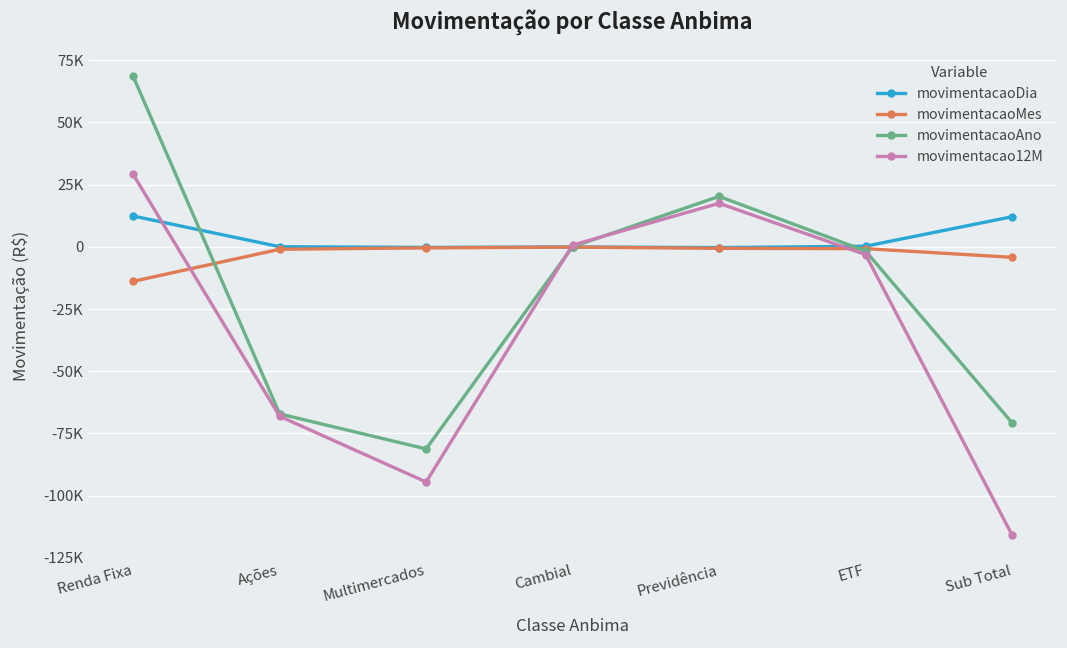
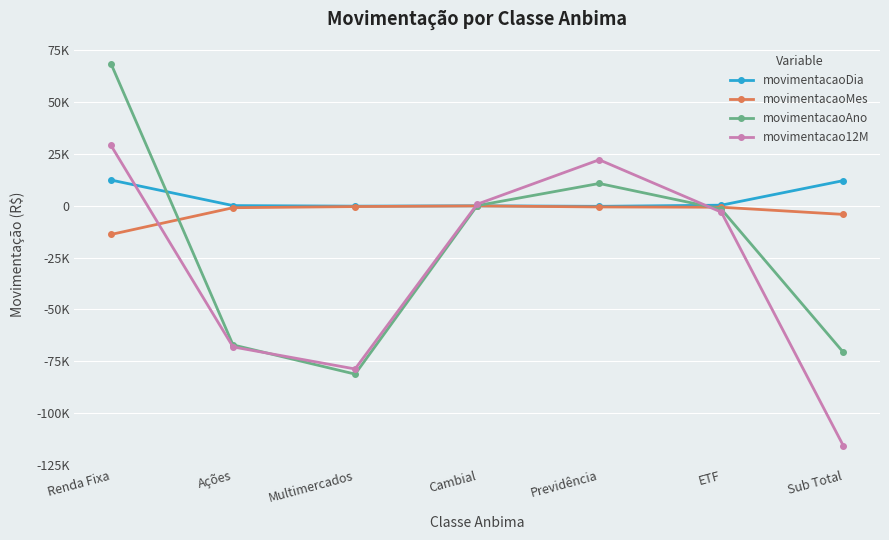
movimentacao12M, Multimercados: -95000 -> -79000
movimentacaoAno, Previdência: 20000 -> 11000
movimentacao12M, Previdência: 17000 -> 22000
